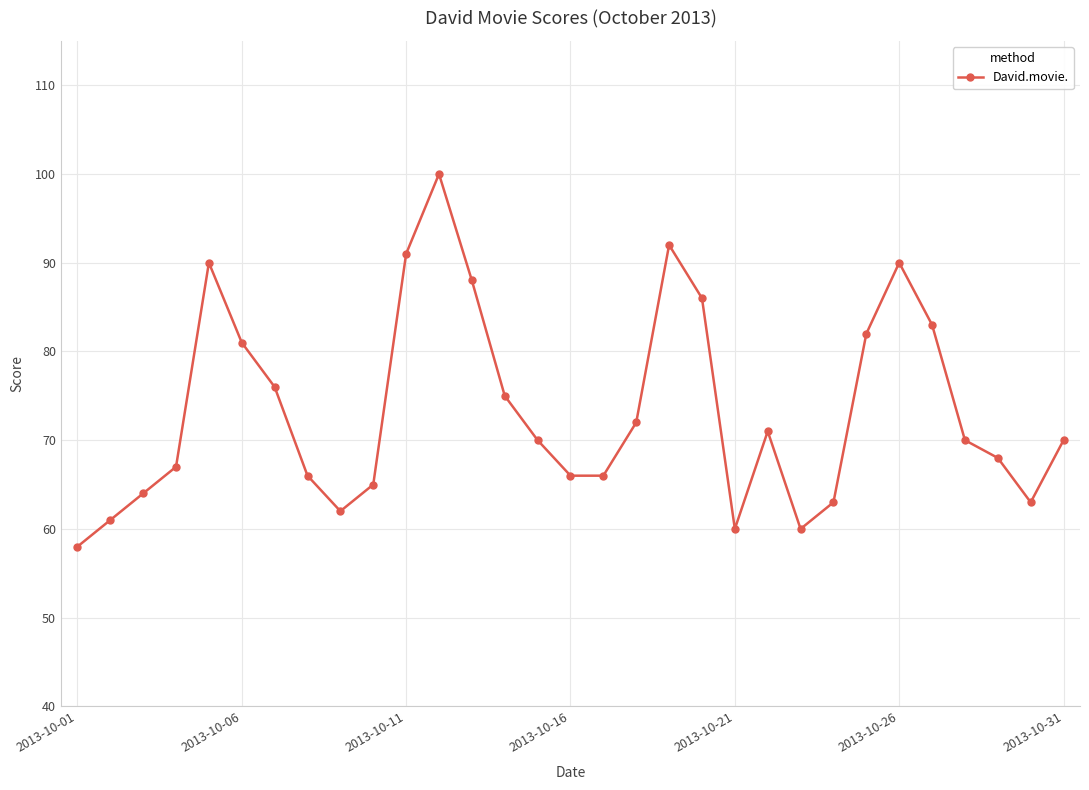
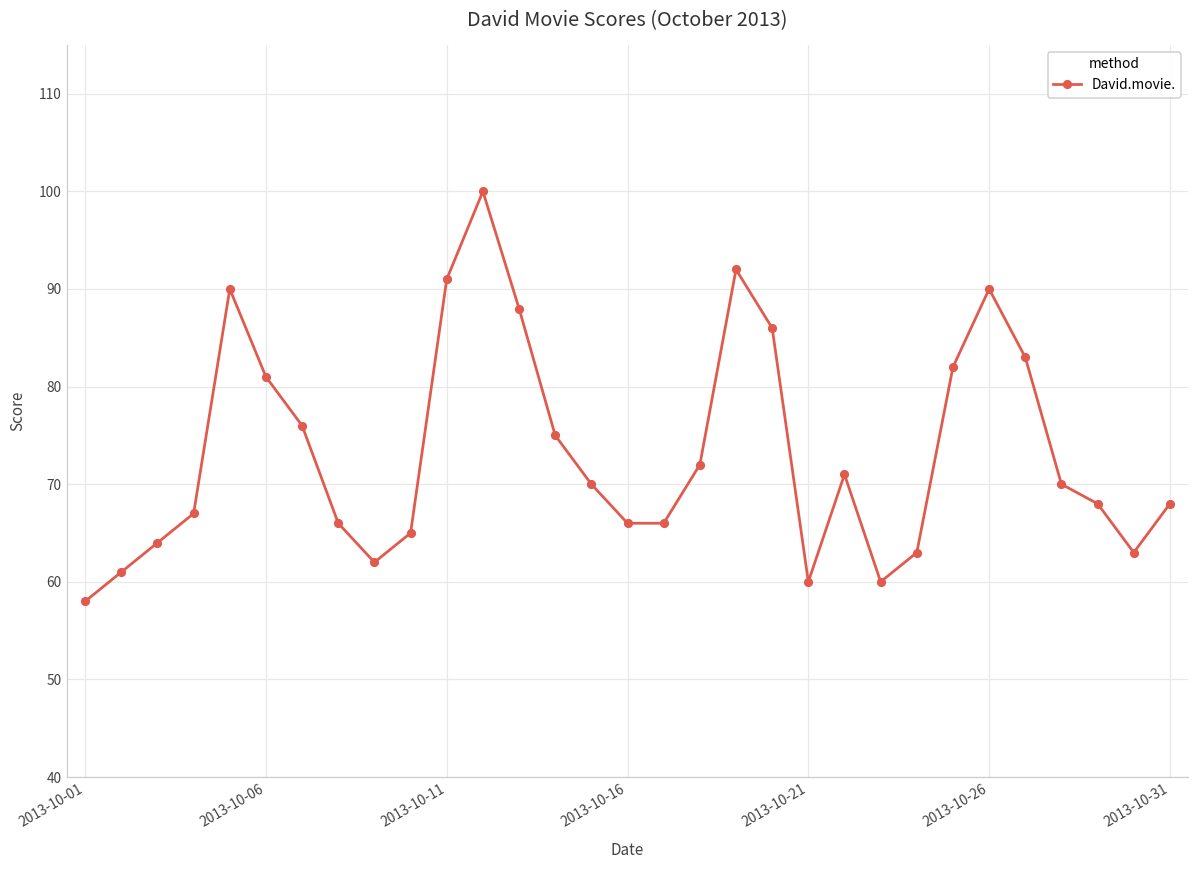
2013-10-31: 70 -> 68
